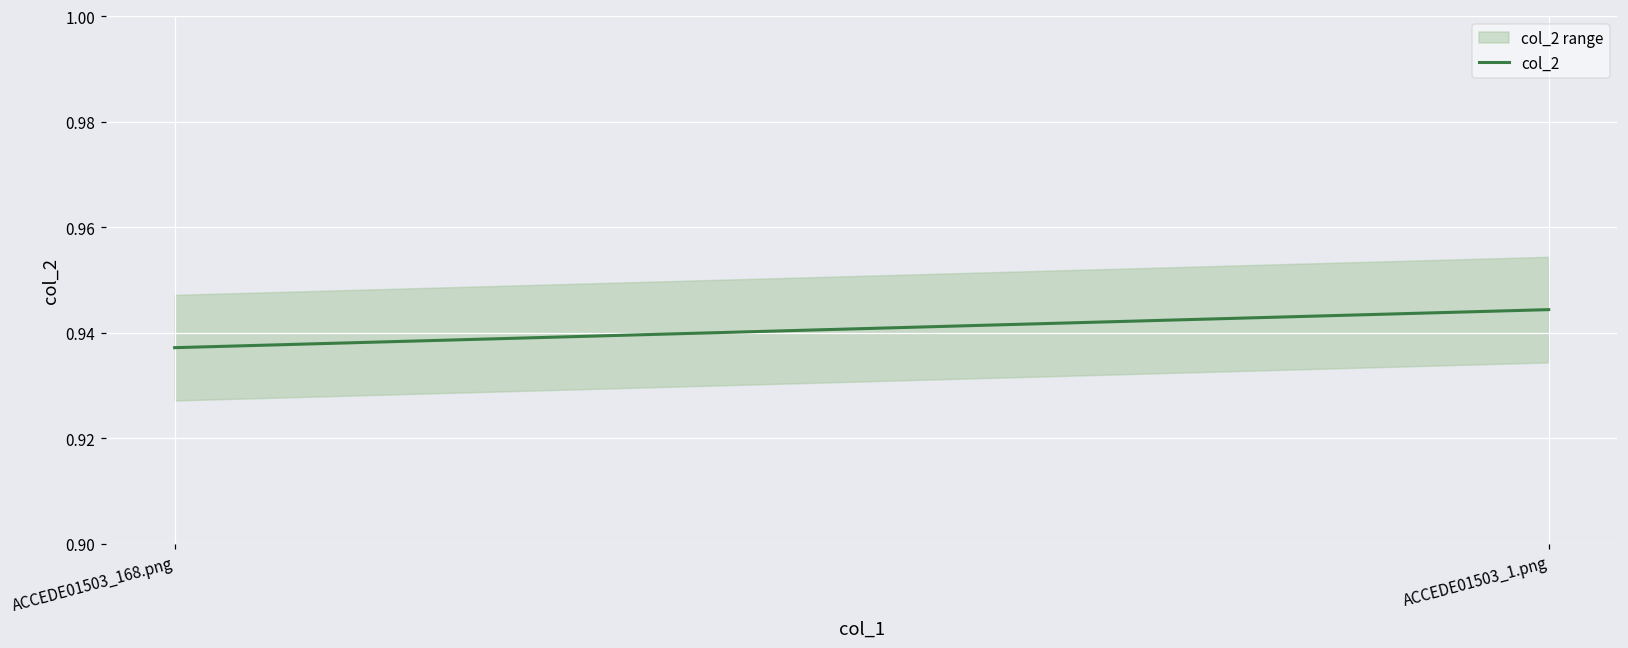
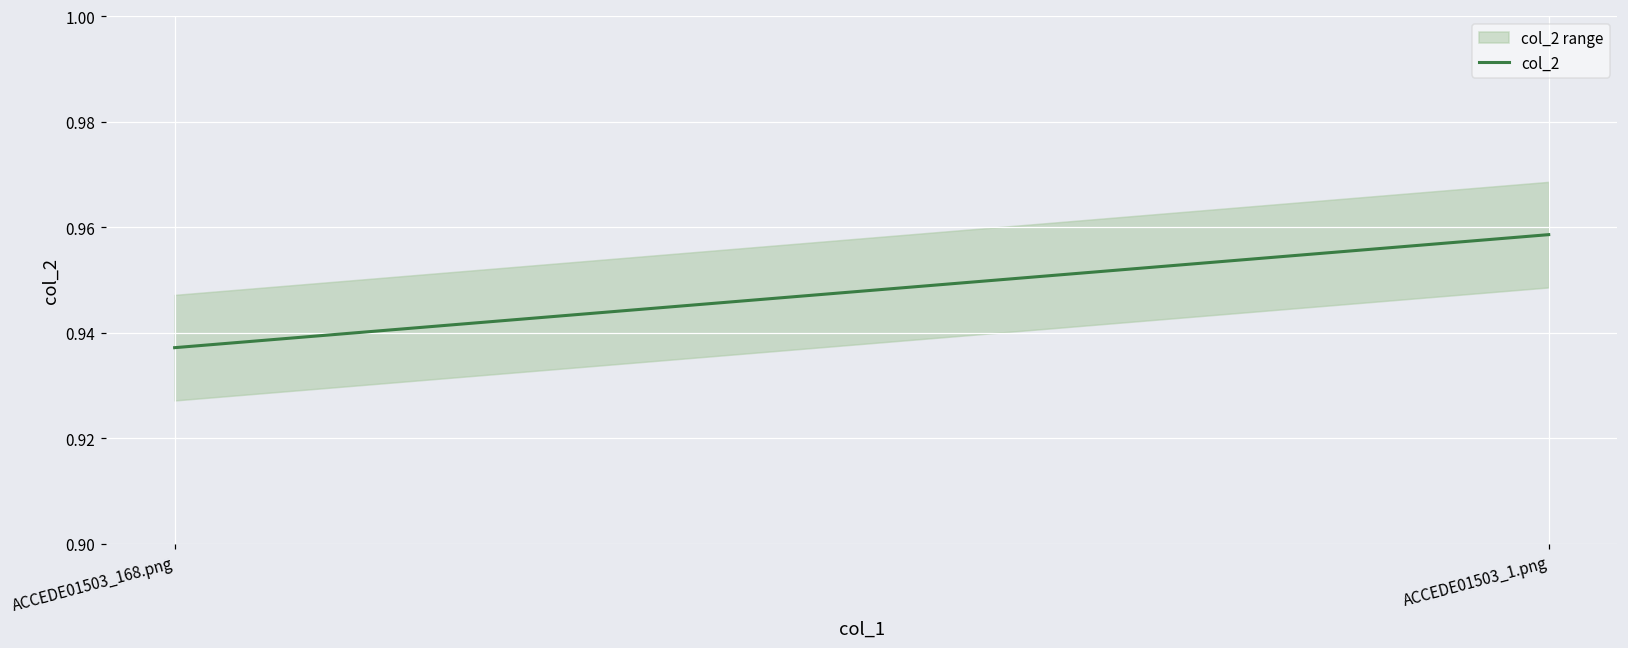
col_2, ACCEDE01503_1.png: 0.944 -> 0.959
